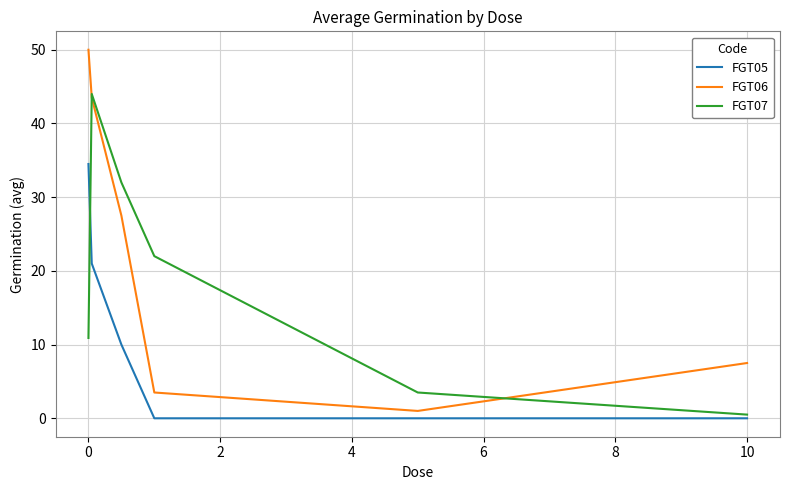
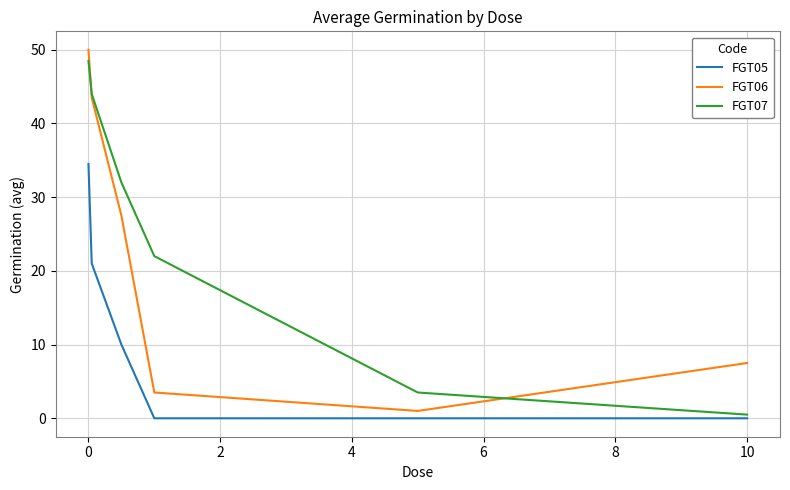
FGT07, 0: 11 -> 49
